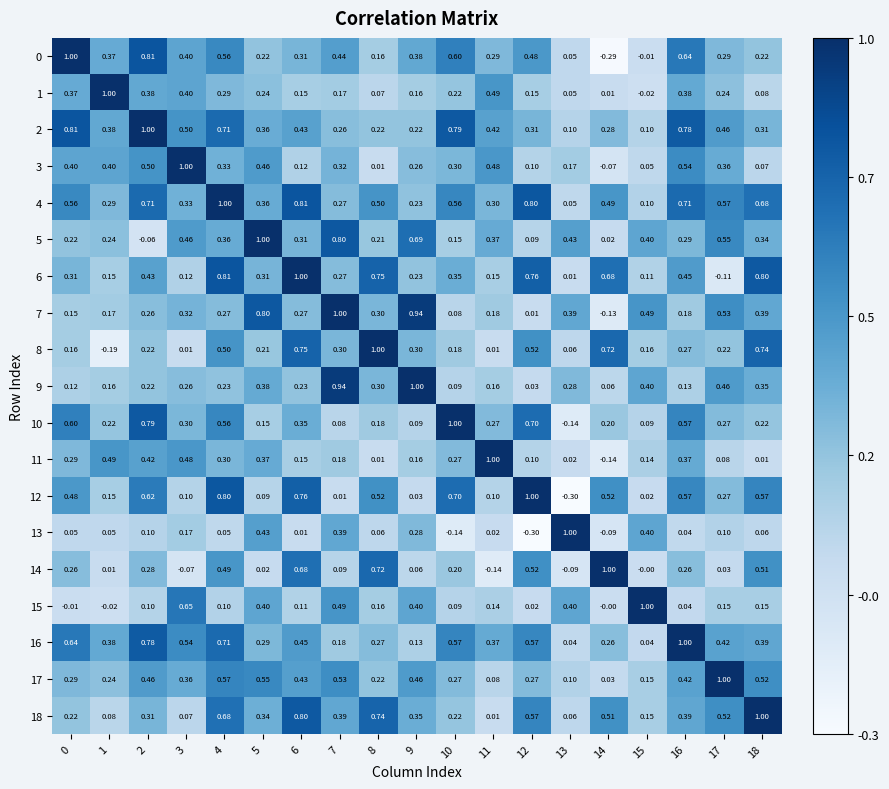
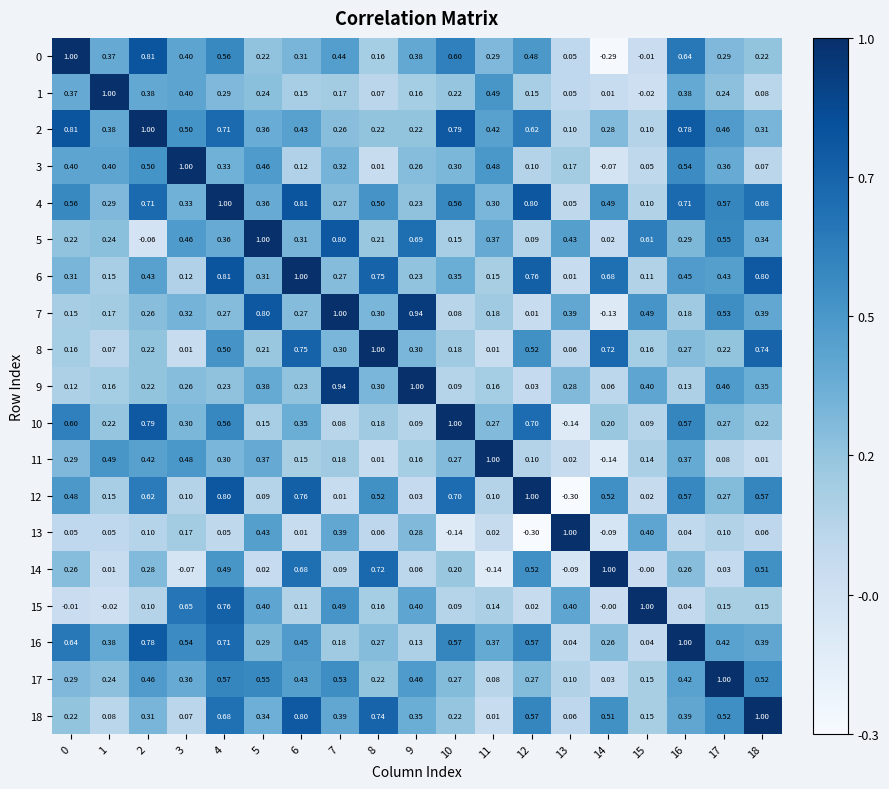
2, 12: 0.31 -> 0.62
5, 15: 0.40 -> 0.61
6, 17: -0.11 -> 0.43
8, 1: -0.19 -> 0.07
15, 4: 0.10 -> 0.76
